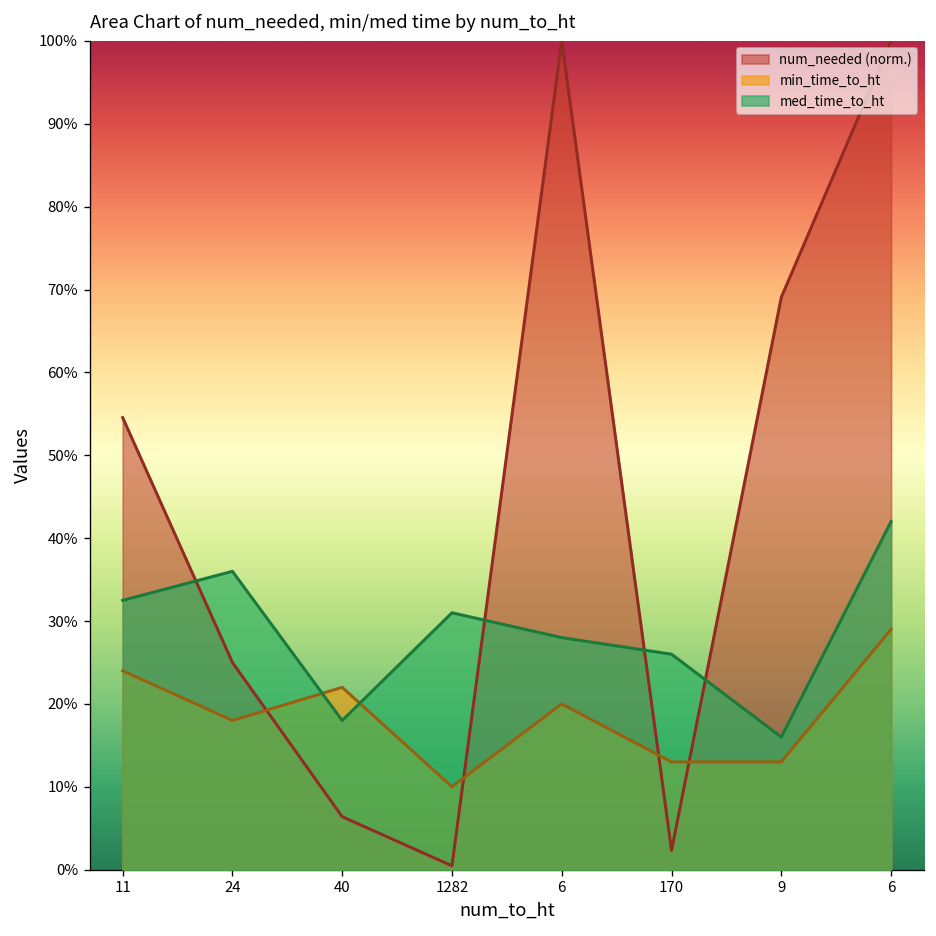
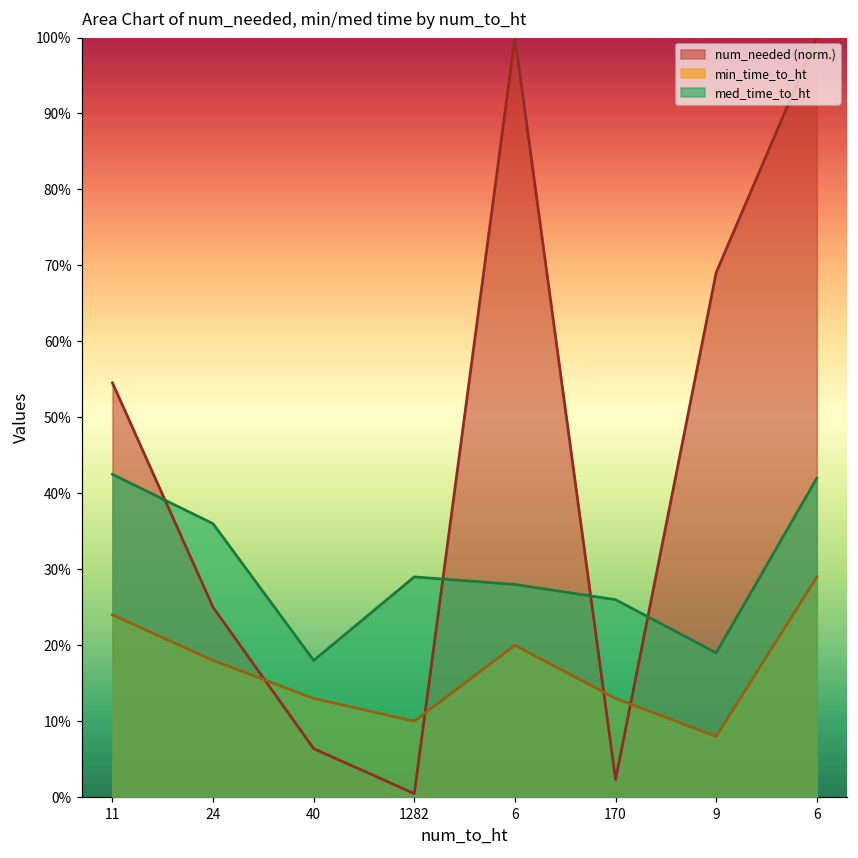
med_time_to_ht, 11: 33% -> 43%
min_time_to_ht, 40: 22% -> 13%
med_time_to_ht, 1282: 31% -> 29%
min_time_to_ht, 9: 13% -> 8%
med_time_to_ht, 9: 16% -> 19%
